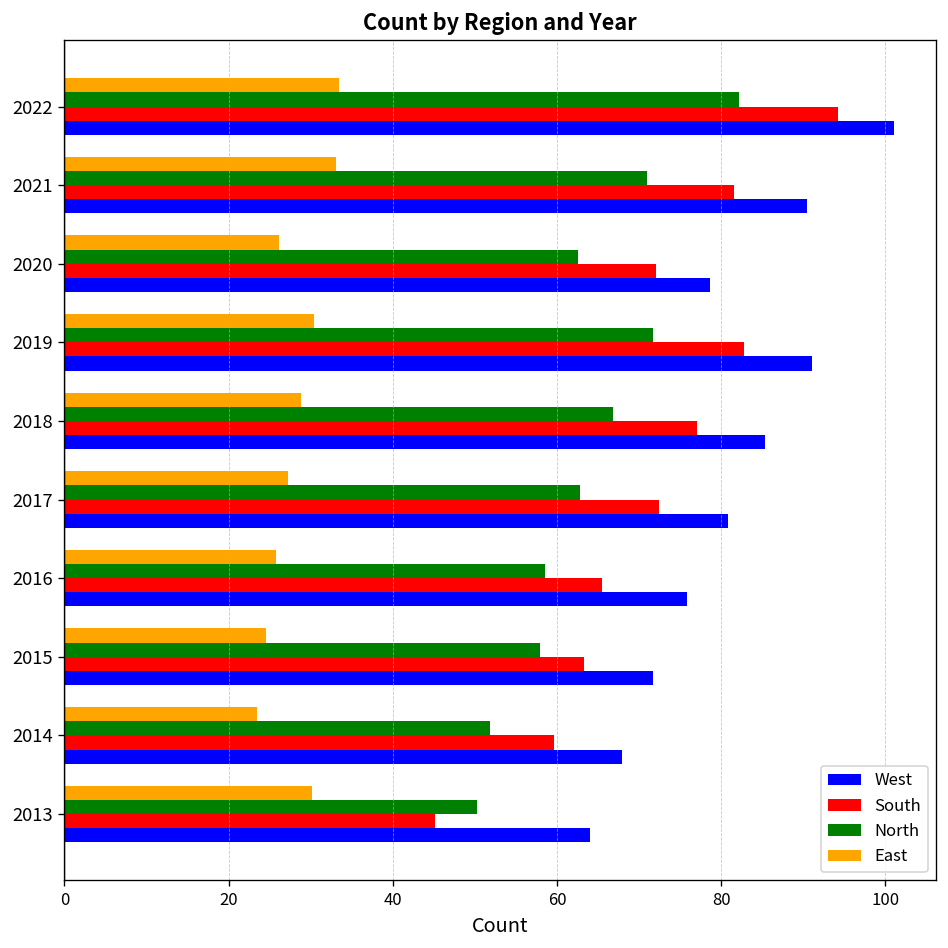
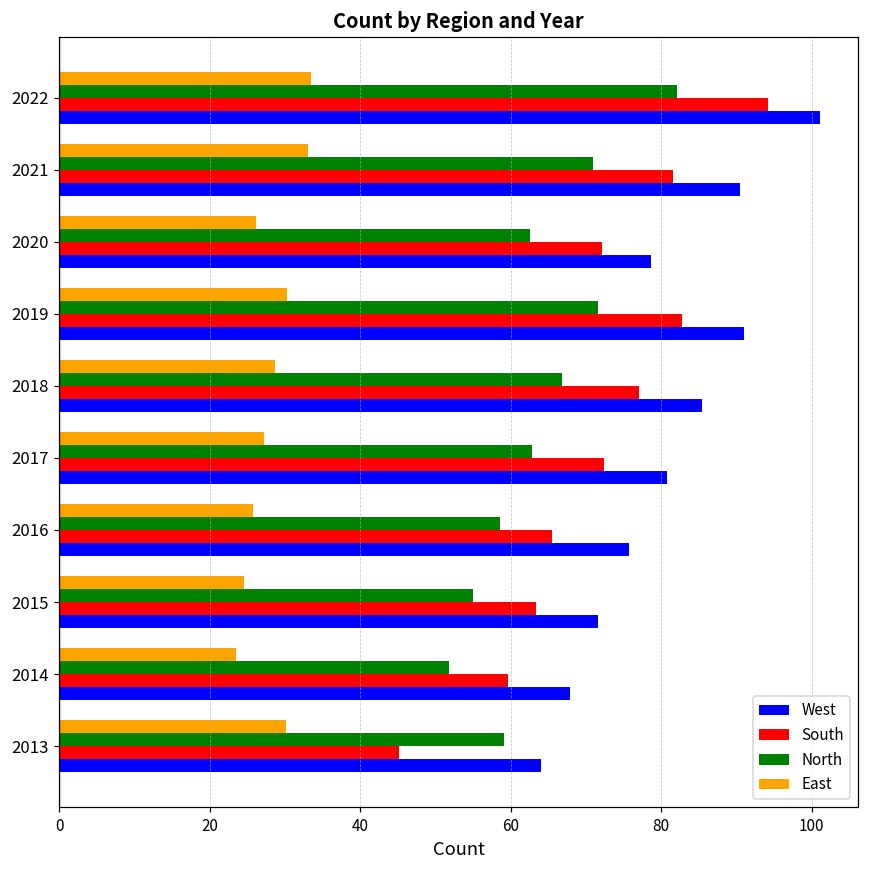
North, 2015: 58 -> 55
North, 2013: 50 -> 59
